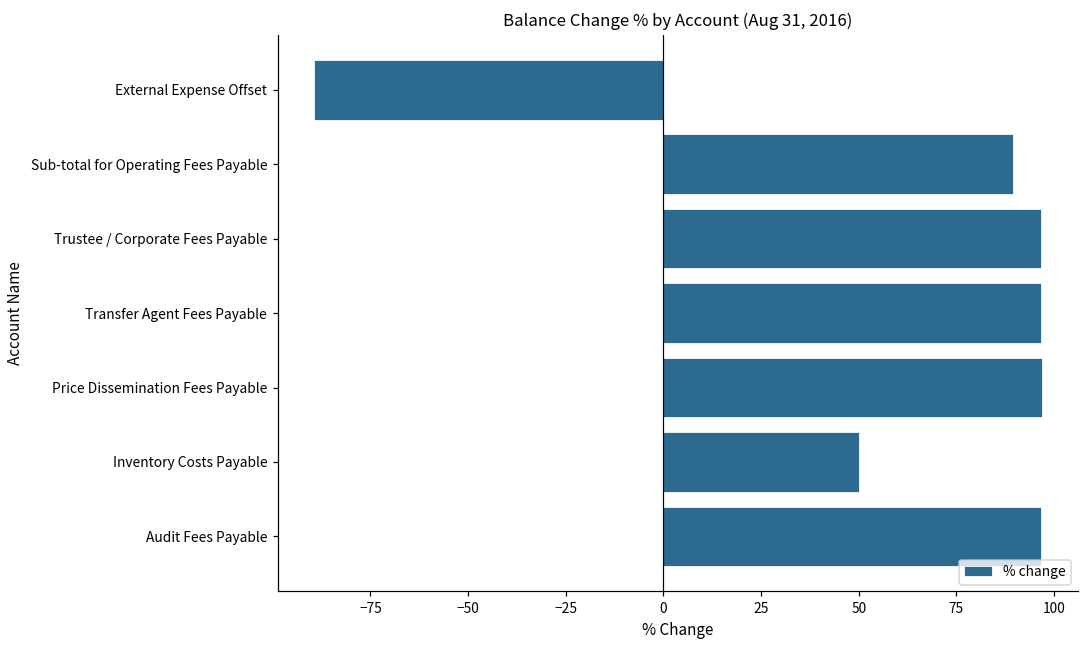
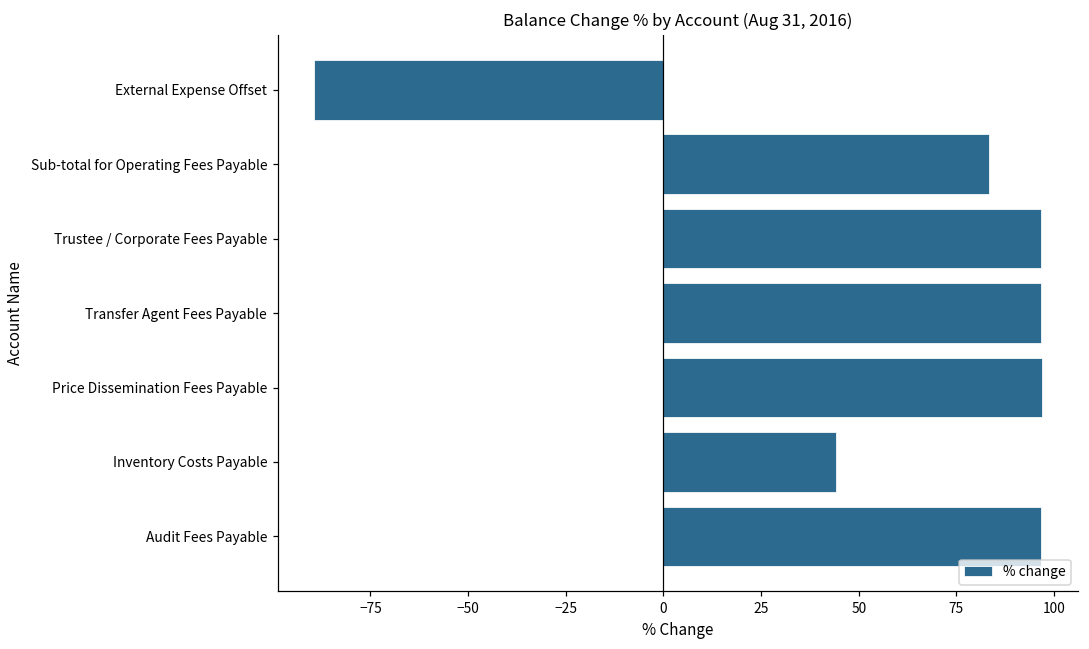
Sub-total for Operating Fees Payable: 89 -> 83
Inventory Costs Payable: 50 -> 44
